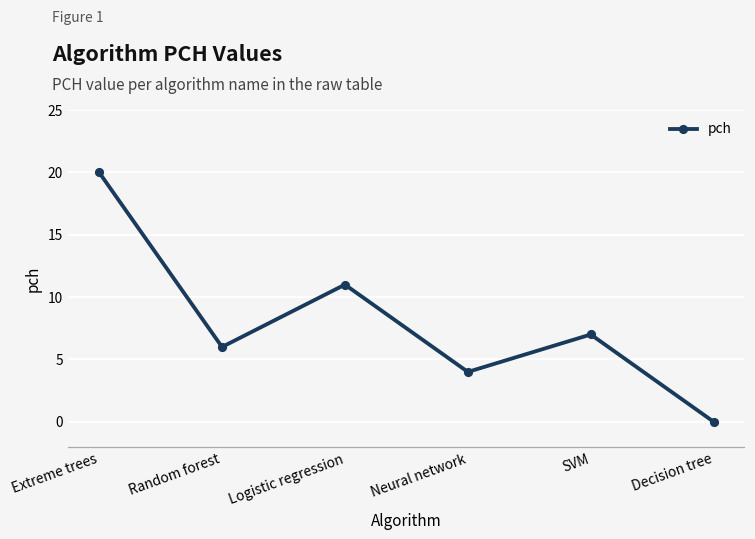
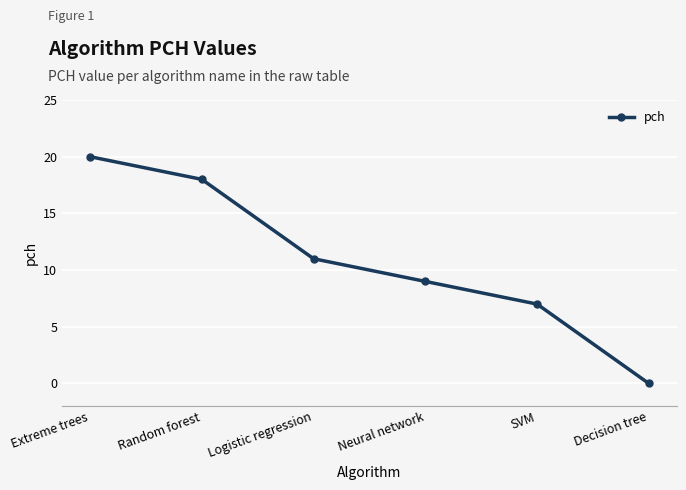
Random forest: 6 -> 18
Neural network: 4 -> 9
